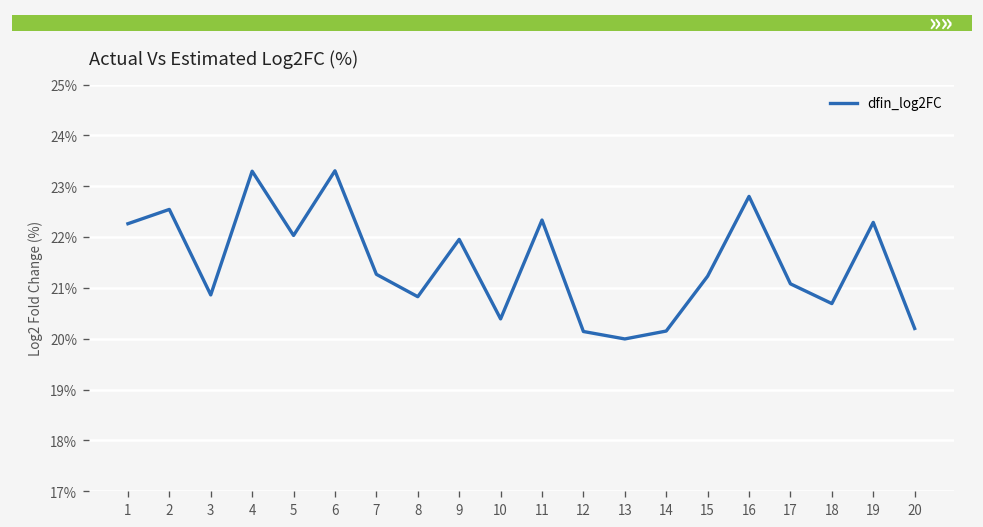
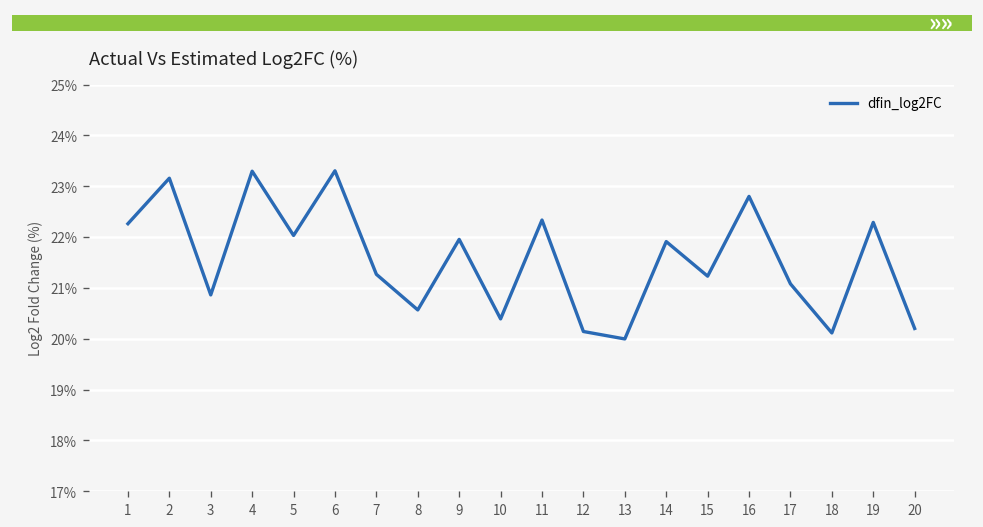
2: 22.5% -> 23.2%
8: 20.8% -> 20.6%
14: 20.2% -> 21.9%
18: 20.7% -> 20.1%
